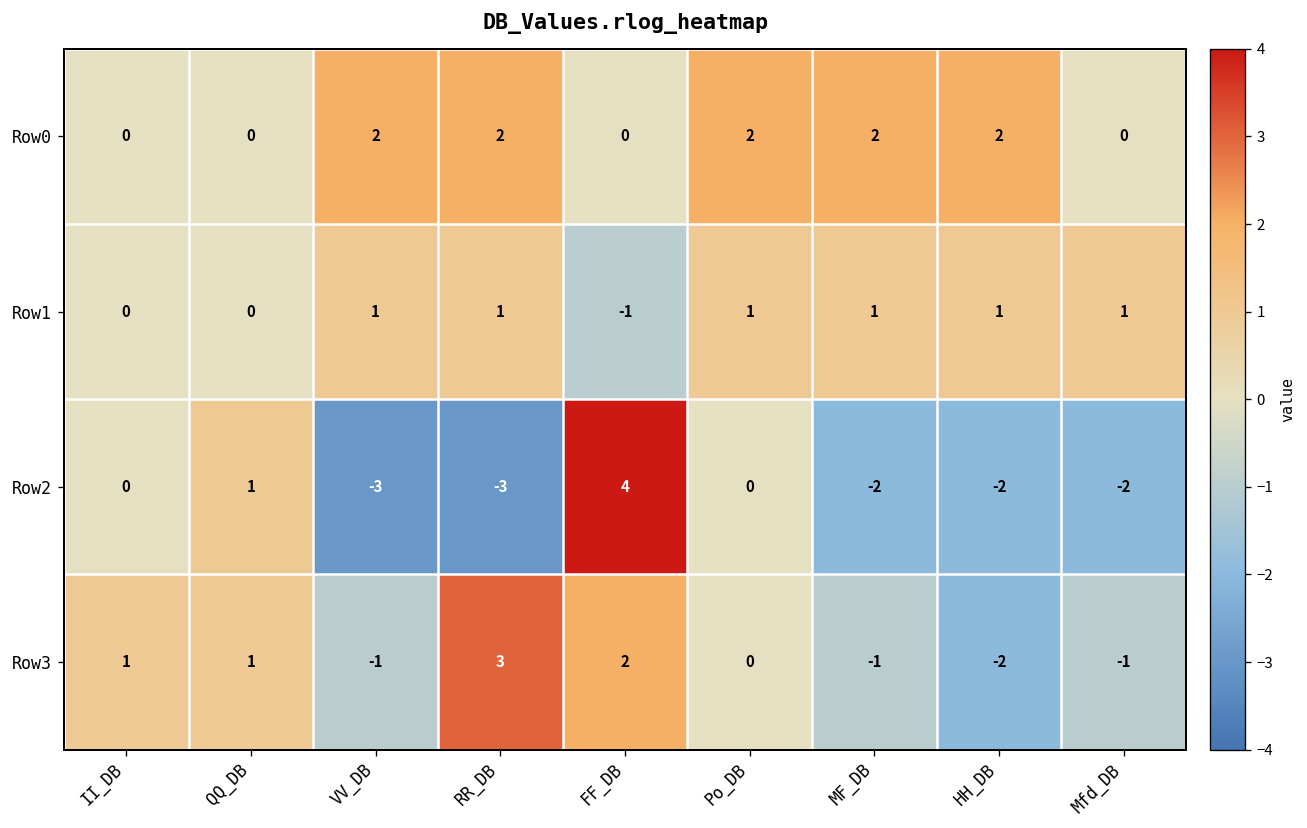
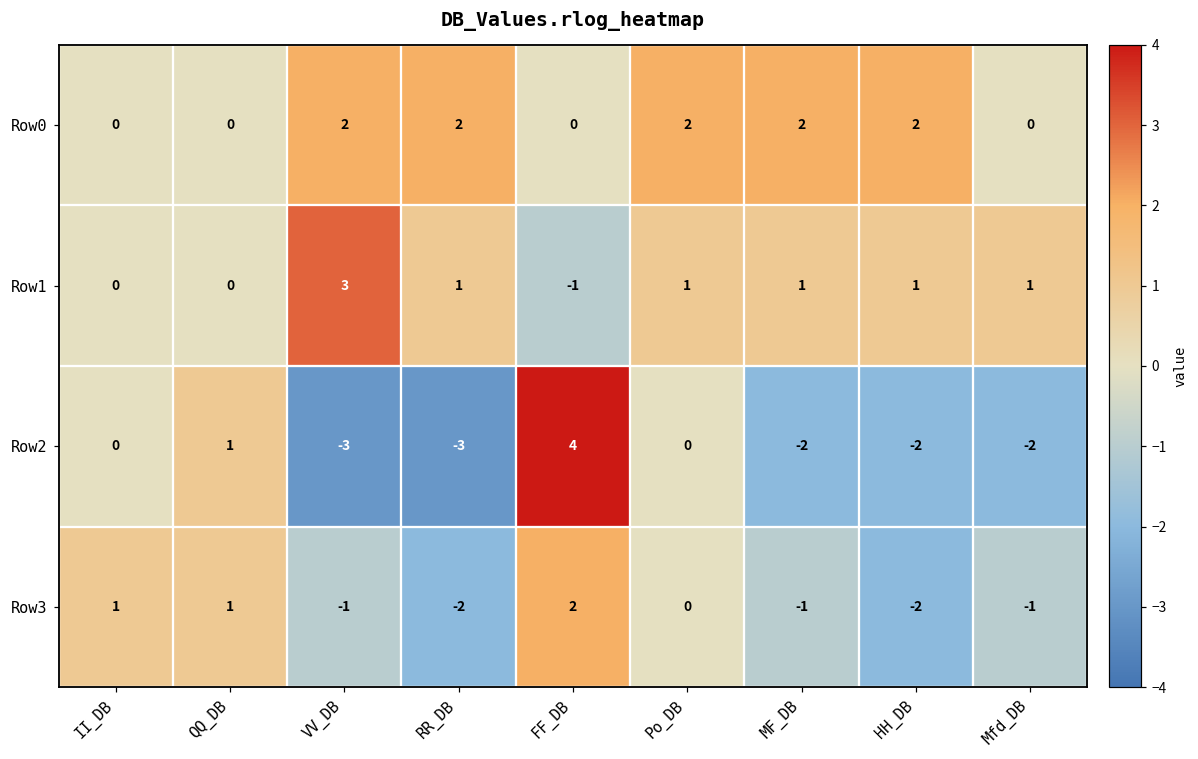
Row1, VV_DB: 1 -> 3
Row3, RR_DB: 3 -> -2
